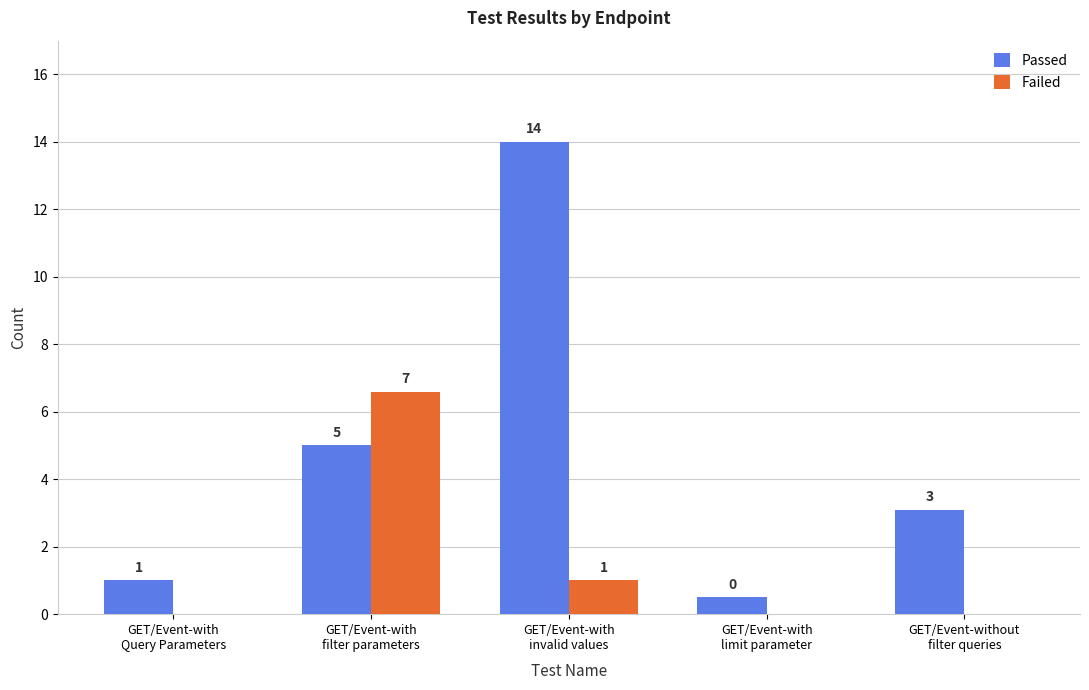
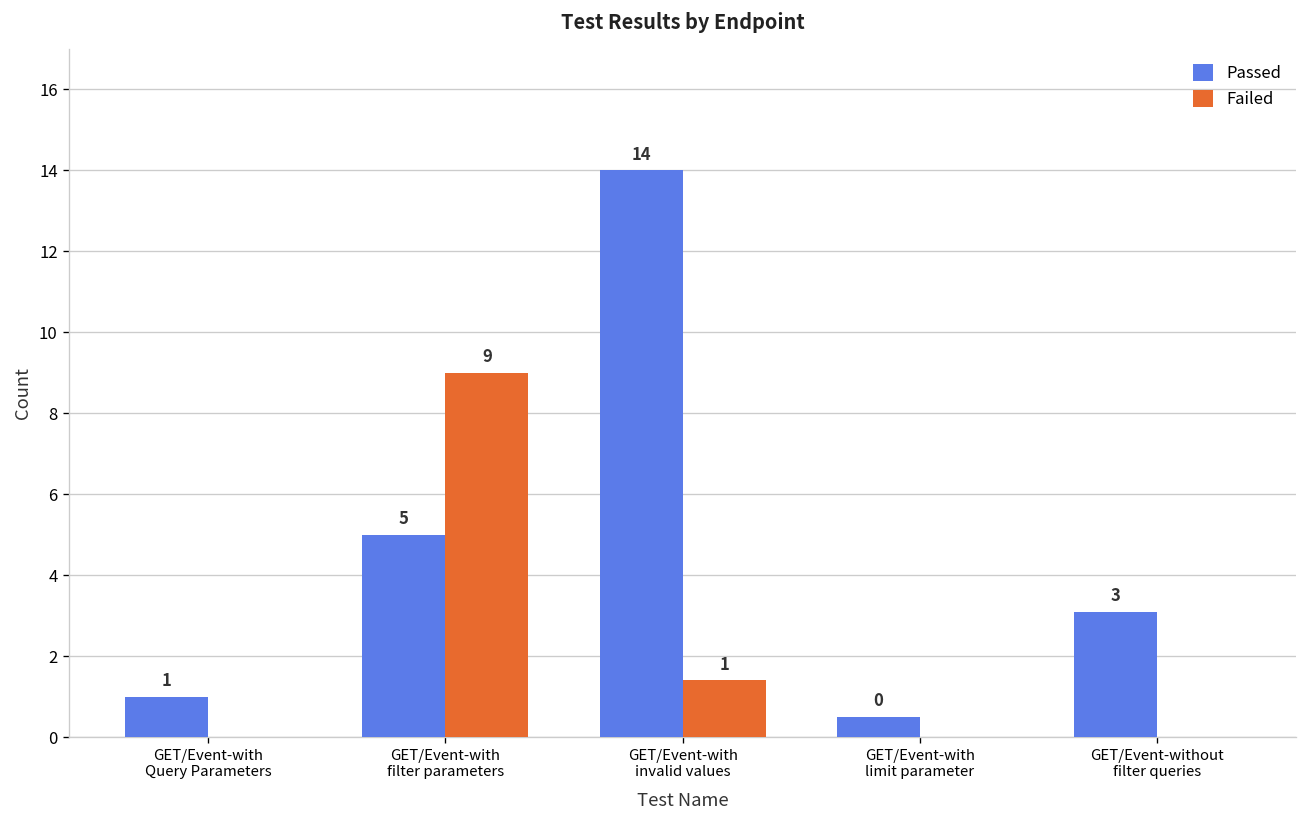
Failed, GET/Event-with filter parameters: 7 -> 9
Failed, GET/Event-with invalid values: 1.0 -> 1.4
